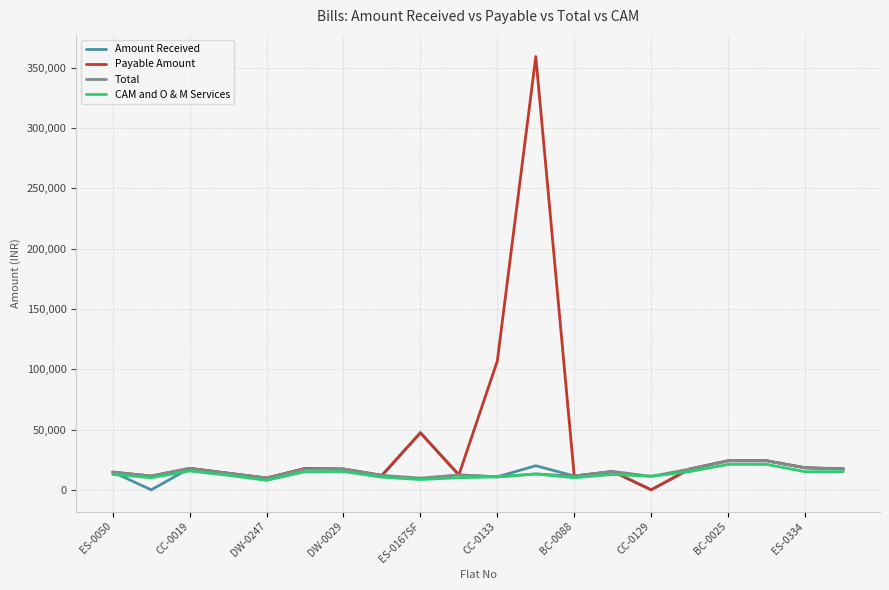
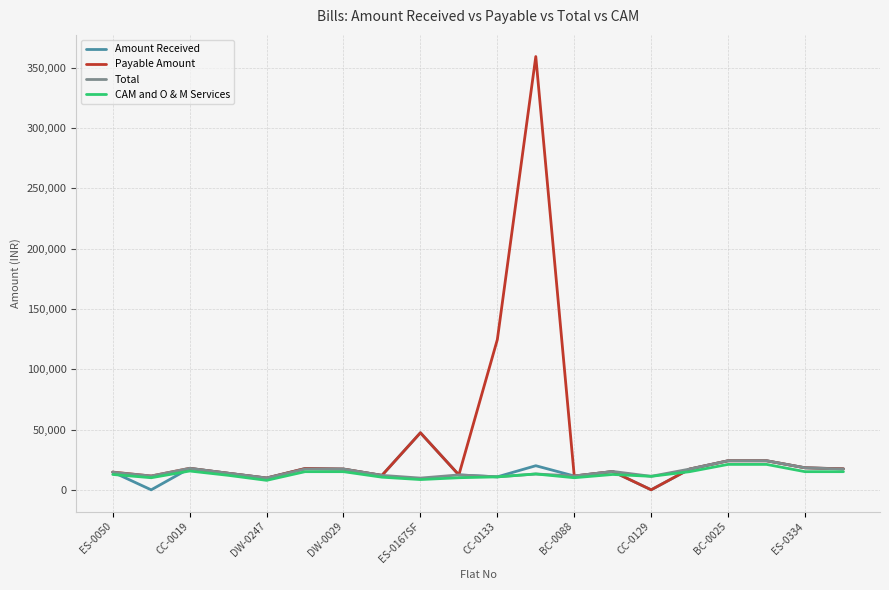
Payable Amount, CC-0133: 107,000 -> 125,000
